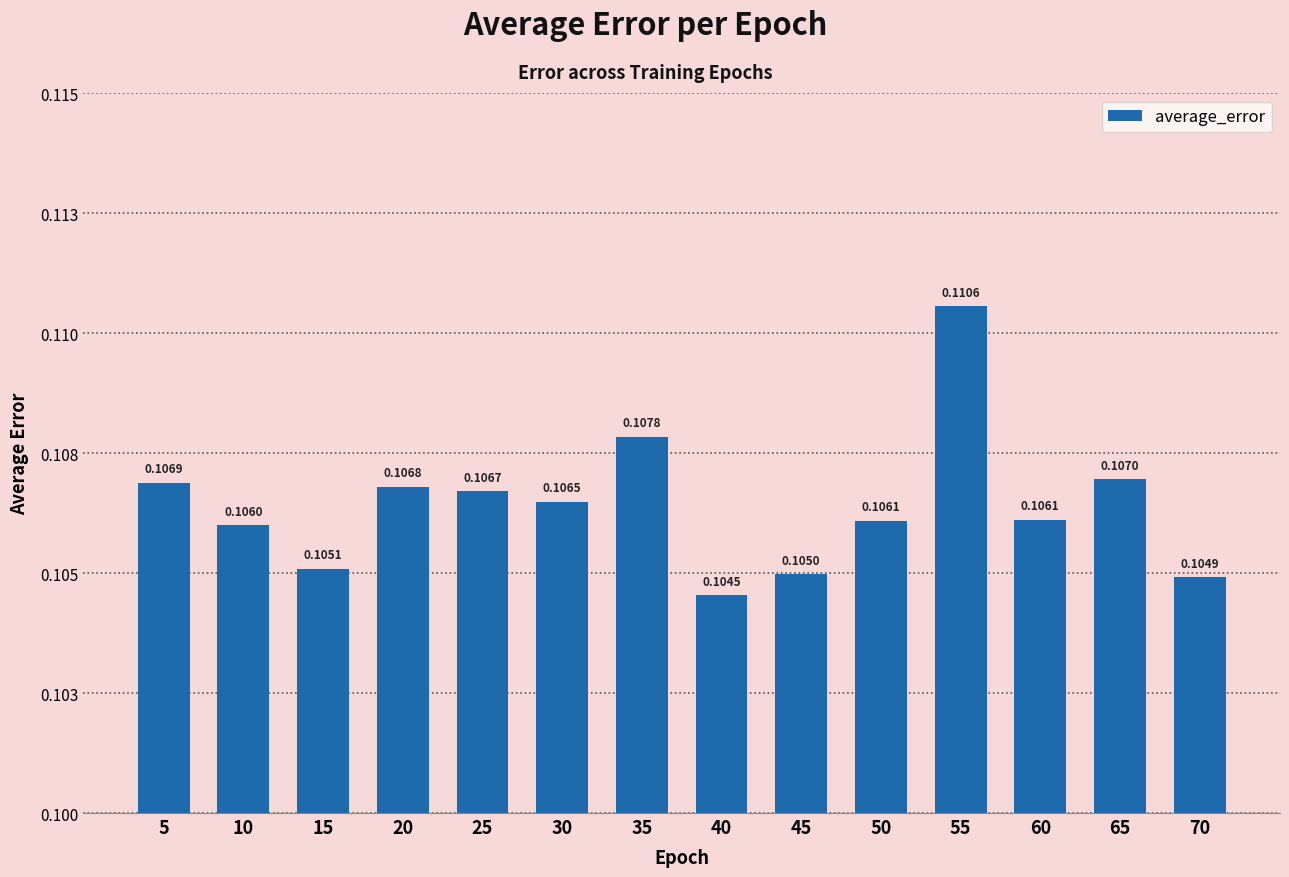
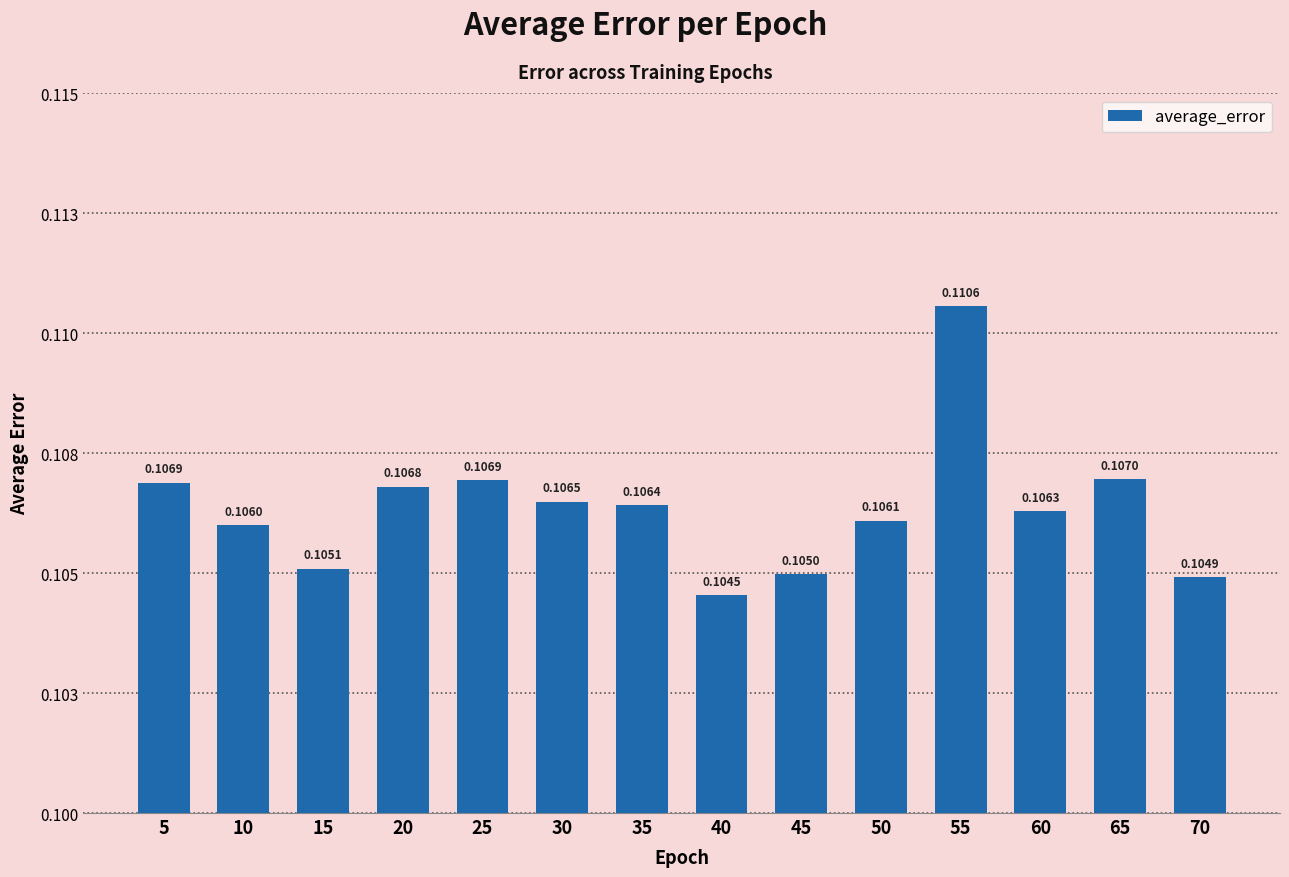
25: 0.1067 -> 0.1069
35: 0.1078 -> 0.1064
60: 0.1061 -> 0.1063
